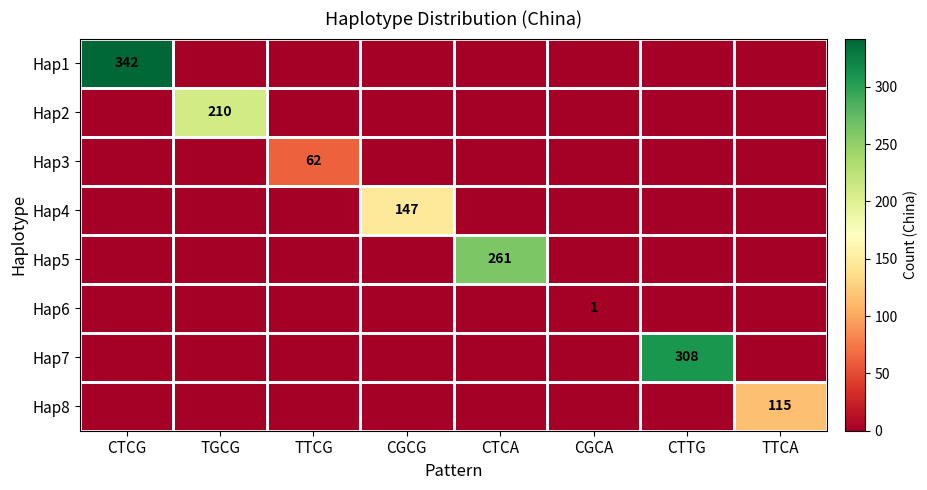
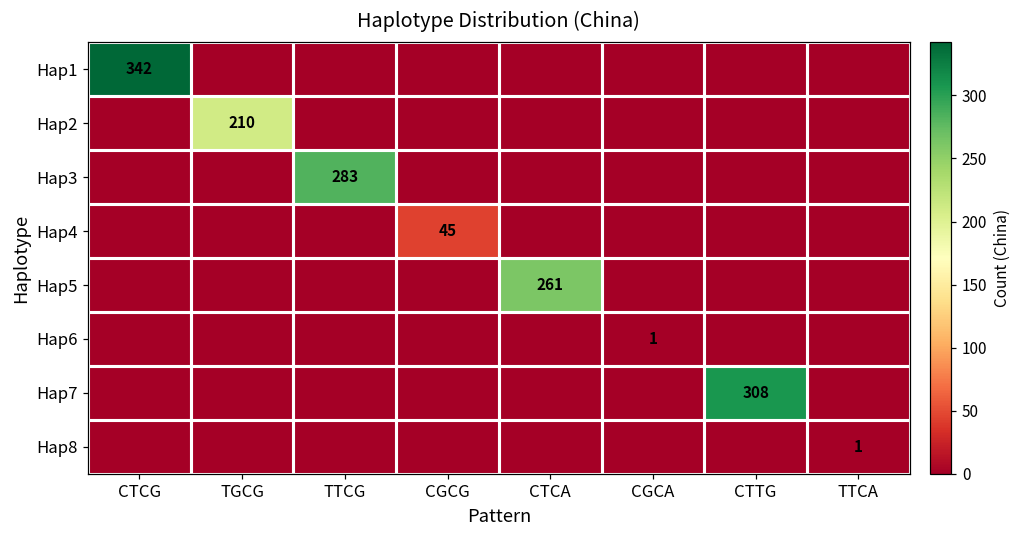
Hap3, TTCG: 62 -> 283
Hap4, CGCG: 147 -> 45
Hap8, TTCA: 115 -> 1
